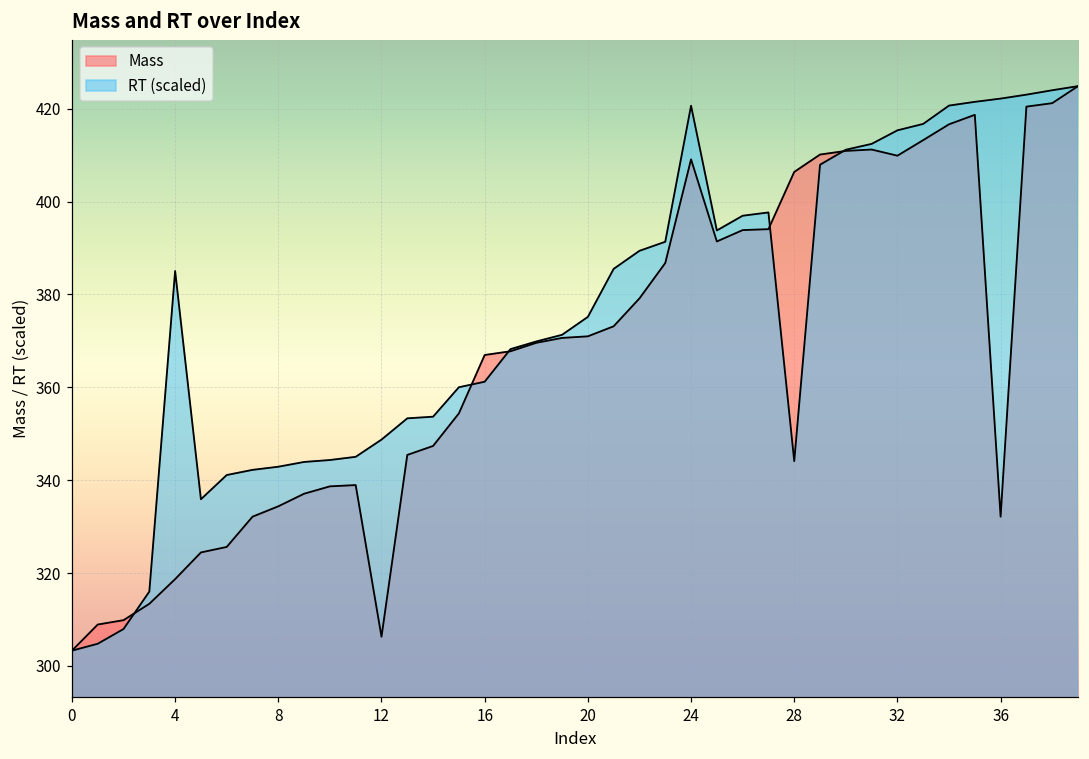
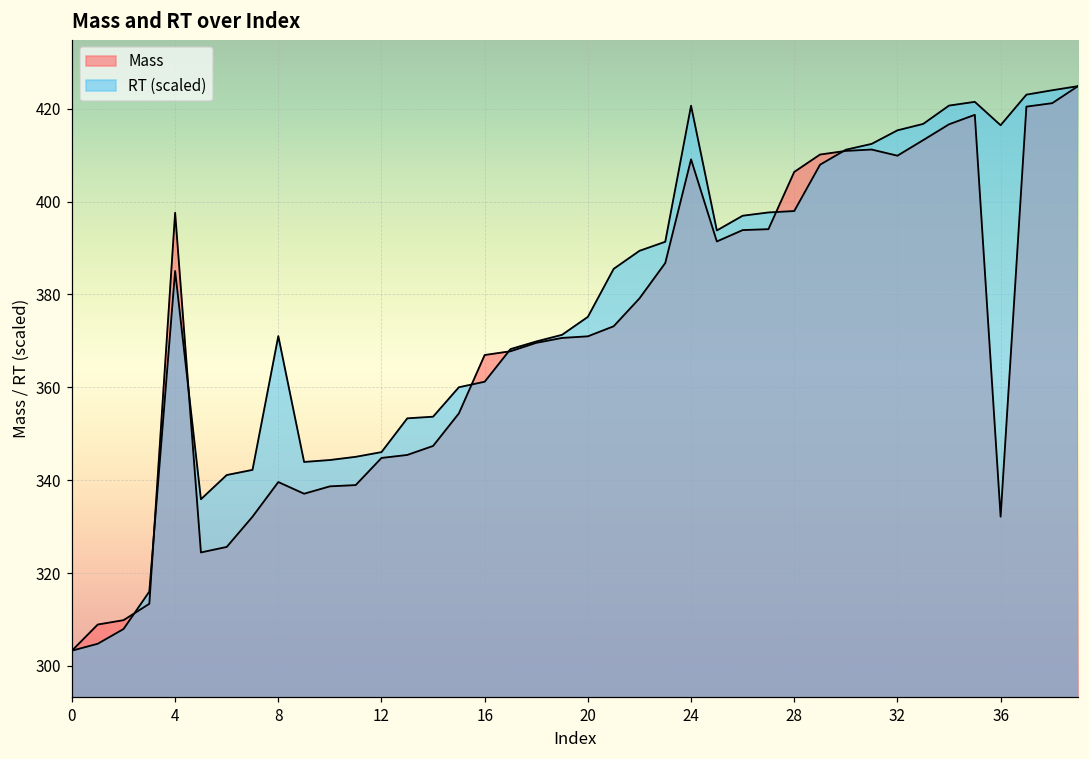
Mass, 4: 319 -> 398
Mass, 8: 334 -> 340
RT (scaled), 8: 343 -> 371
Mass, 12: 306 -> 345
RT (scaled), 12: 349 -> 346
RT (scaled), 28: 344 -> 398
RT (scaled), 36: 422 -> 416
